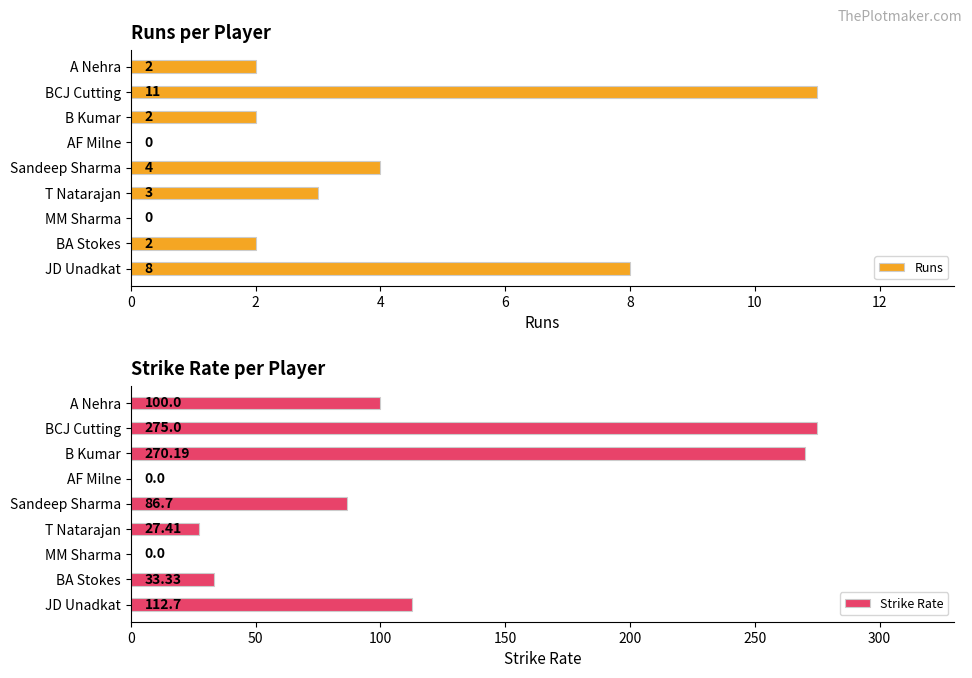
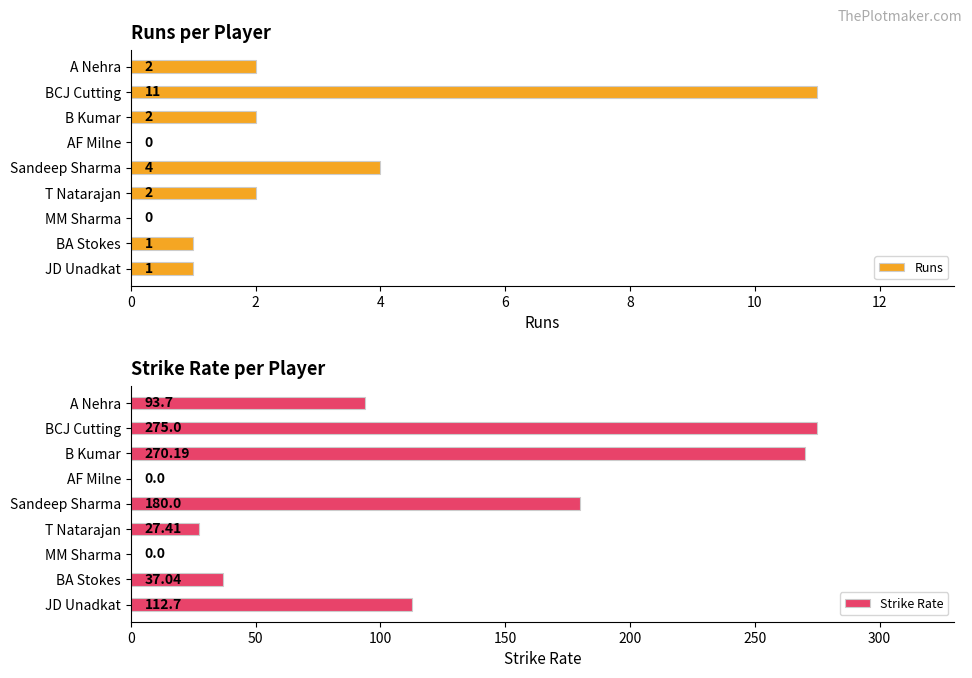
Runs per Player, T Natarajan: 3 -> 2
Runs per Player, BA Stokes: 2 -> 1
Runs per Player, JD Unadkat: 8 -> 1
Strike Rate per Player, A Nehra: 100.0 -> 93.7
Strike Rate per Player, Sandeep Sharma: 86.7 -> 180.0
Strike Rate per Player, BA Stokes: 33.33 -> 37.04
